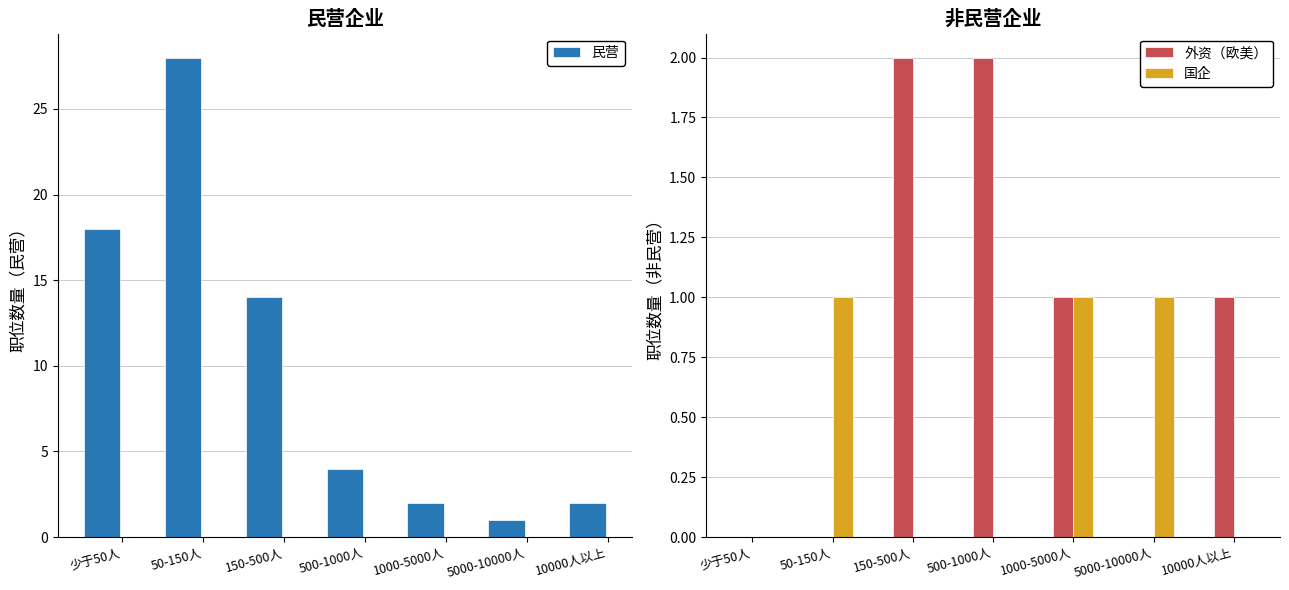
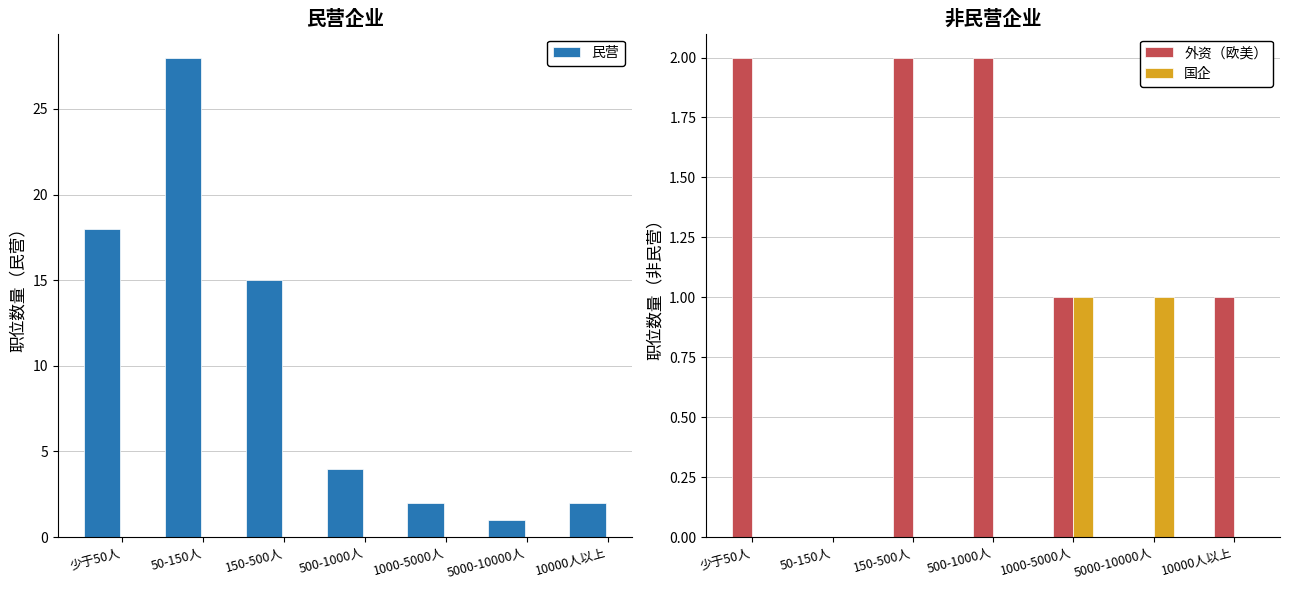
民营企业, 150-500人: 14 -> 15
非民营企业, 外资（欧美）, 少于50人: 0 -> 2
非民营企业, 国企, 50-150人: 1 -> 0
